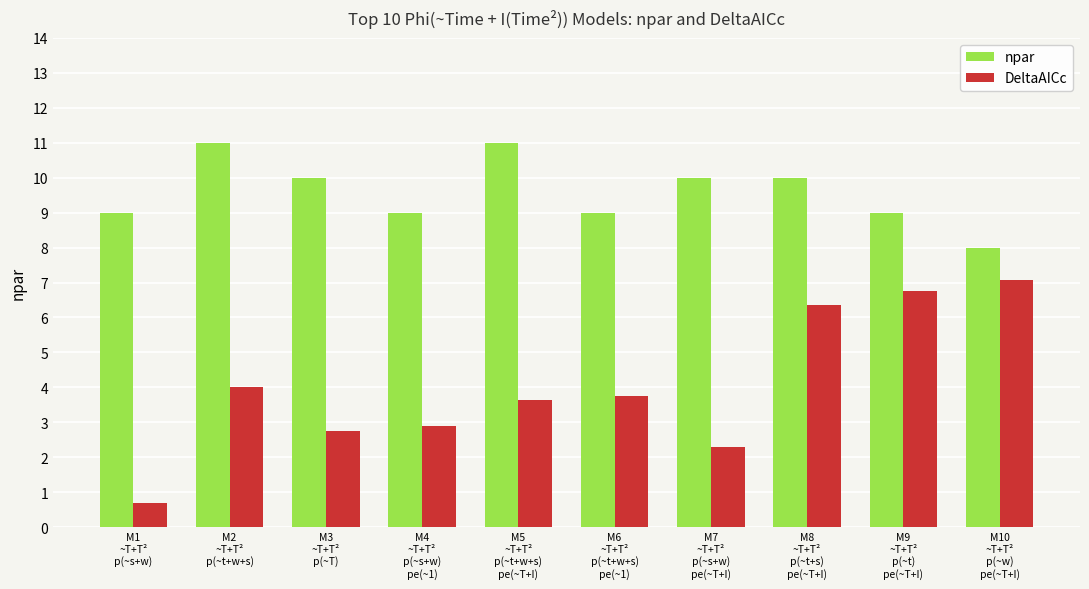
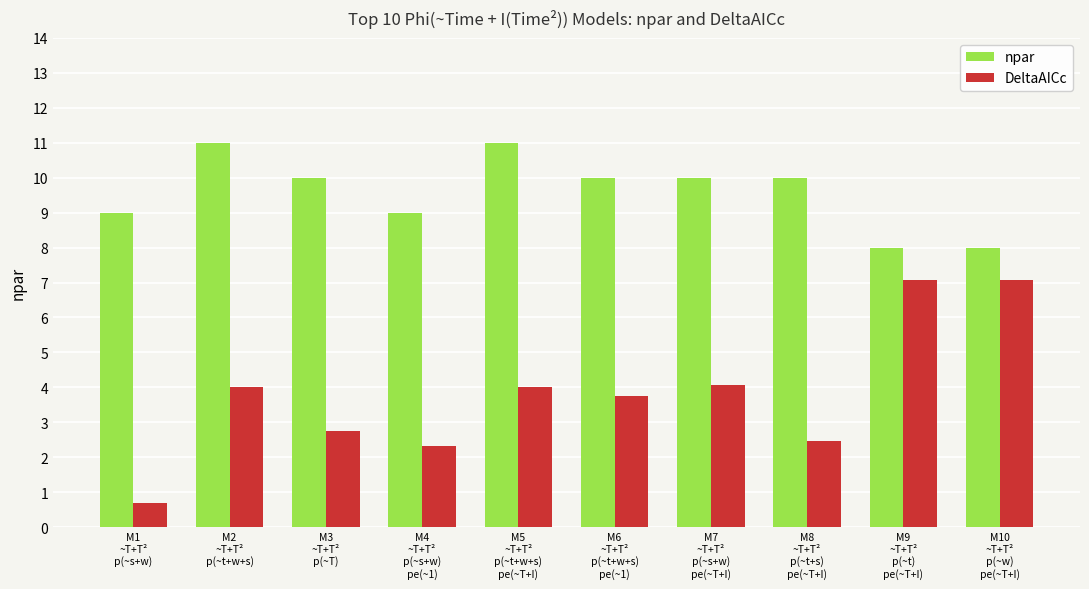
DeltaAICc, M4 ~T+T² p(~s+w) pe(~1): 2.9 -> 2.3
DeltaAICc, M5 ~T+T² p(~t+w+s) pe(~T+I): 3.6 -> 4.0
npar, M6 ~T+T² p(~t+w+s) pe(~1): 9 -> 10
DeltaAICc, M7 ~T+T² p(~s+w) pe(~T+I): 2.3 -> 4.1
DeltaAICc, M8 ~T+T² p(~t+s) pe(~T+I): 6.4 -> 2.5
npar, M9 ~T+T² p(~t) pe(~T+I): 9 -> 8
DeltaAICc, M9 ~T+T² p(~t) pe(~T+I): 6.8 -> 7.1
